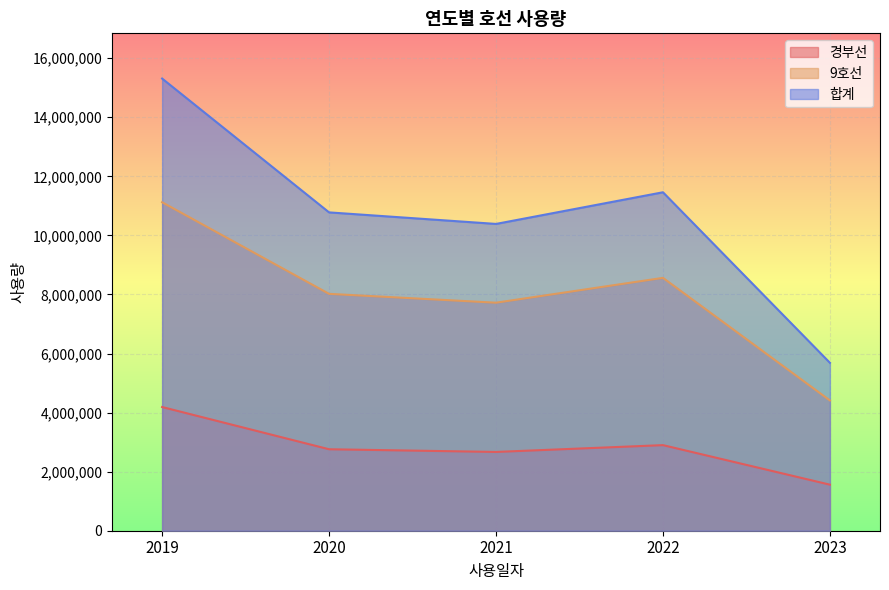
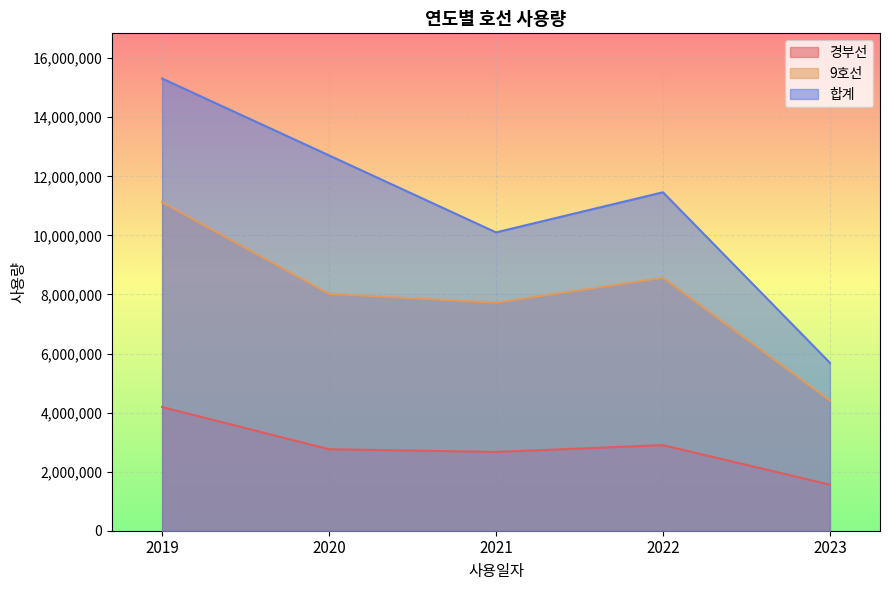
합계, 2020: 10,800,000 -> 12,700,000
합계, 2021: 10,400,000 -> 10,100,000
